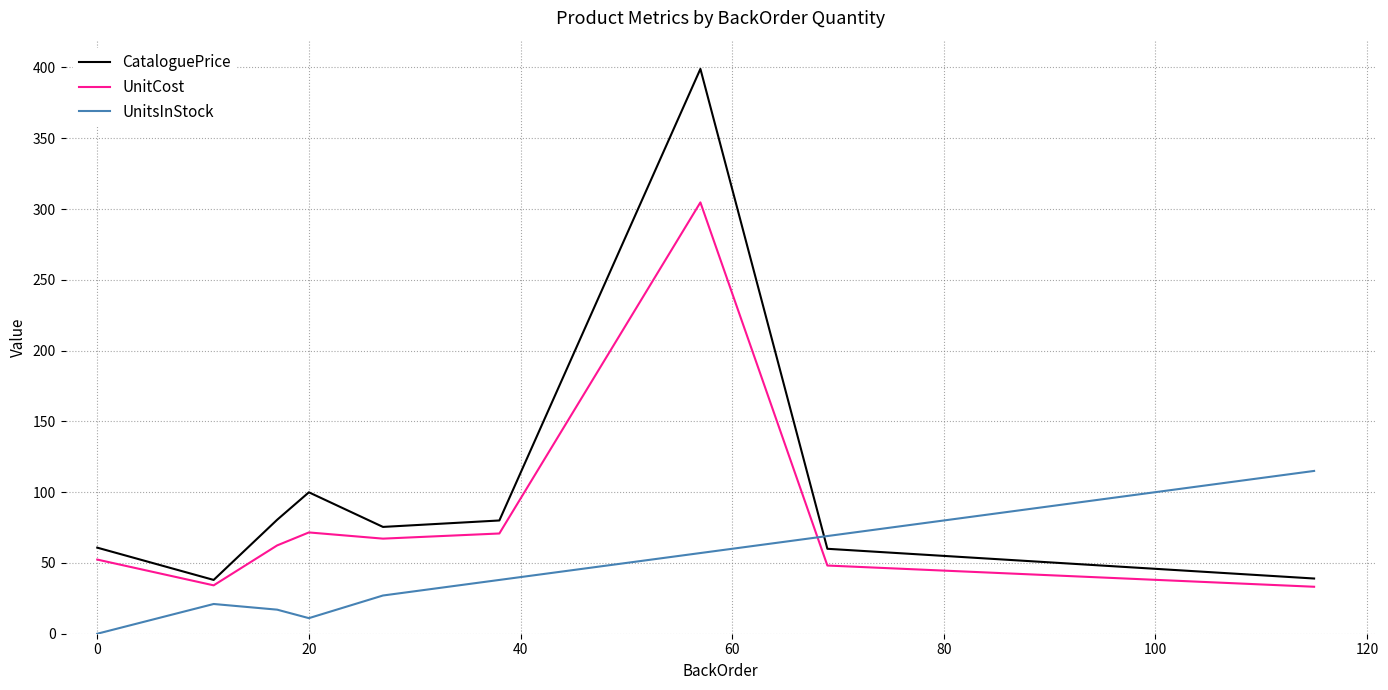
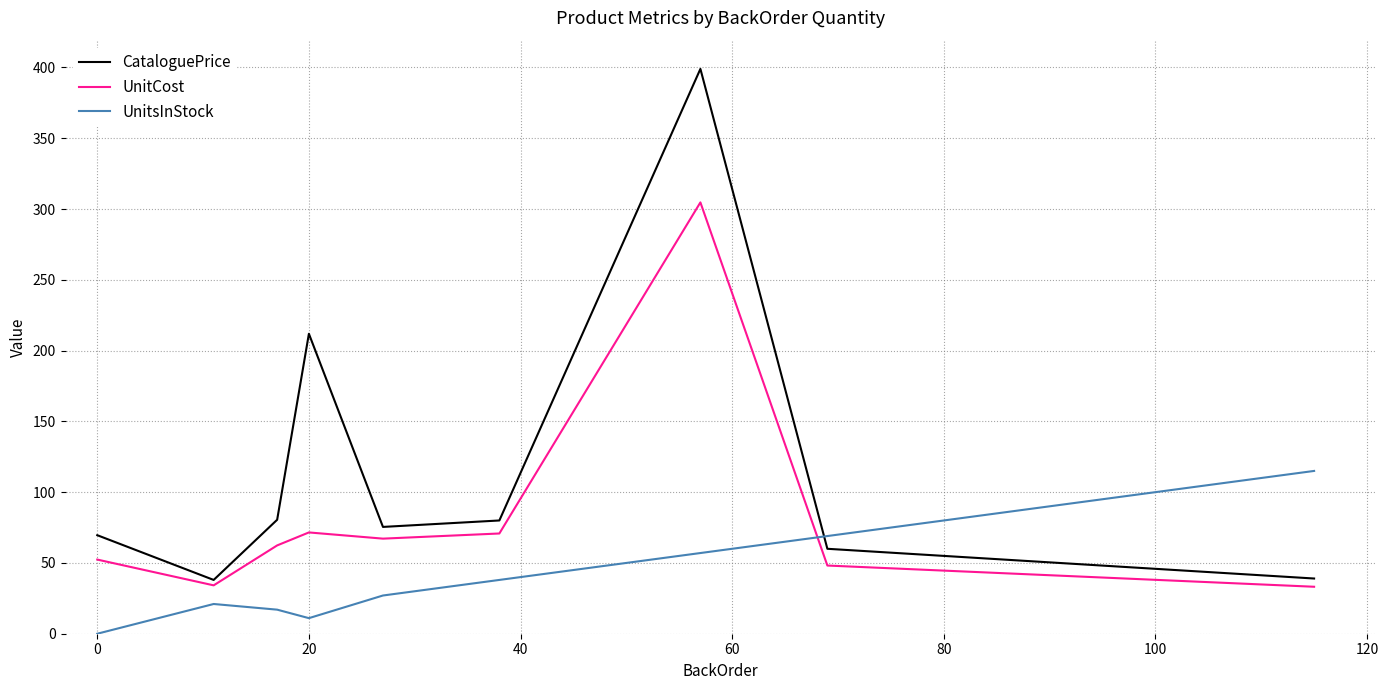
CataloguePrice, 0: 61 -> 70
CataloguePrice, 20: 100 -> 212
